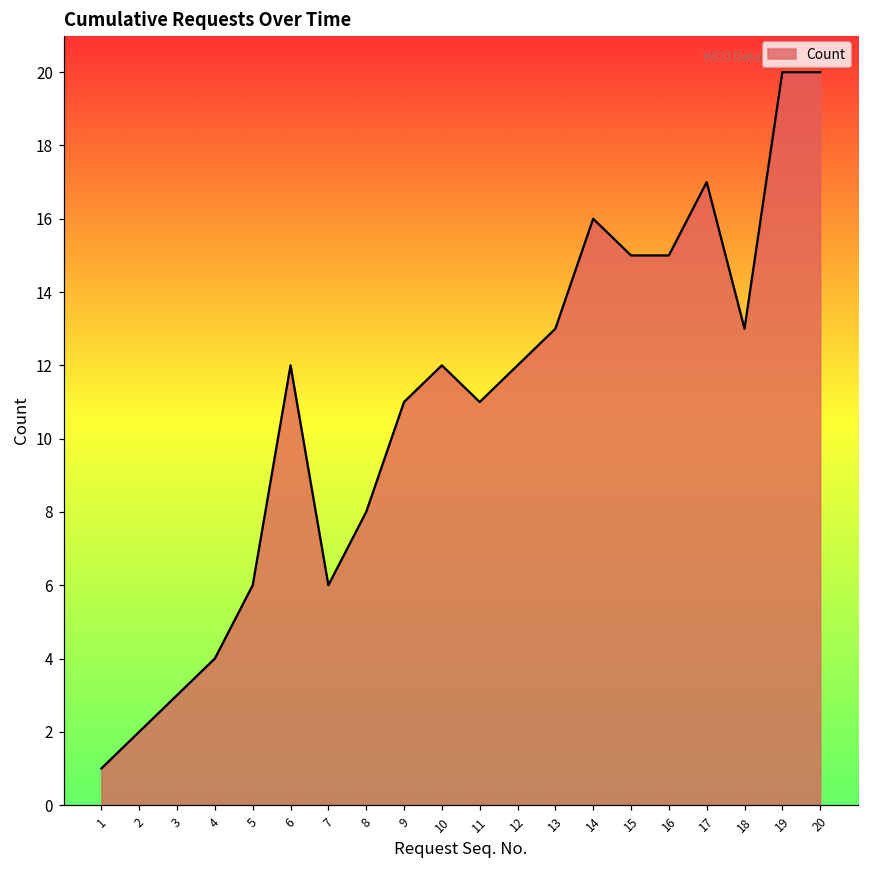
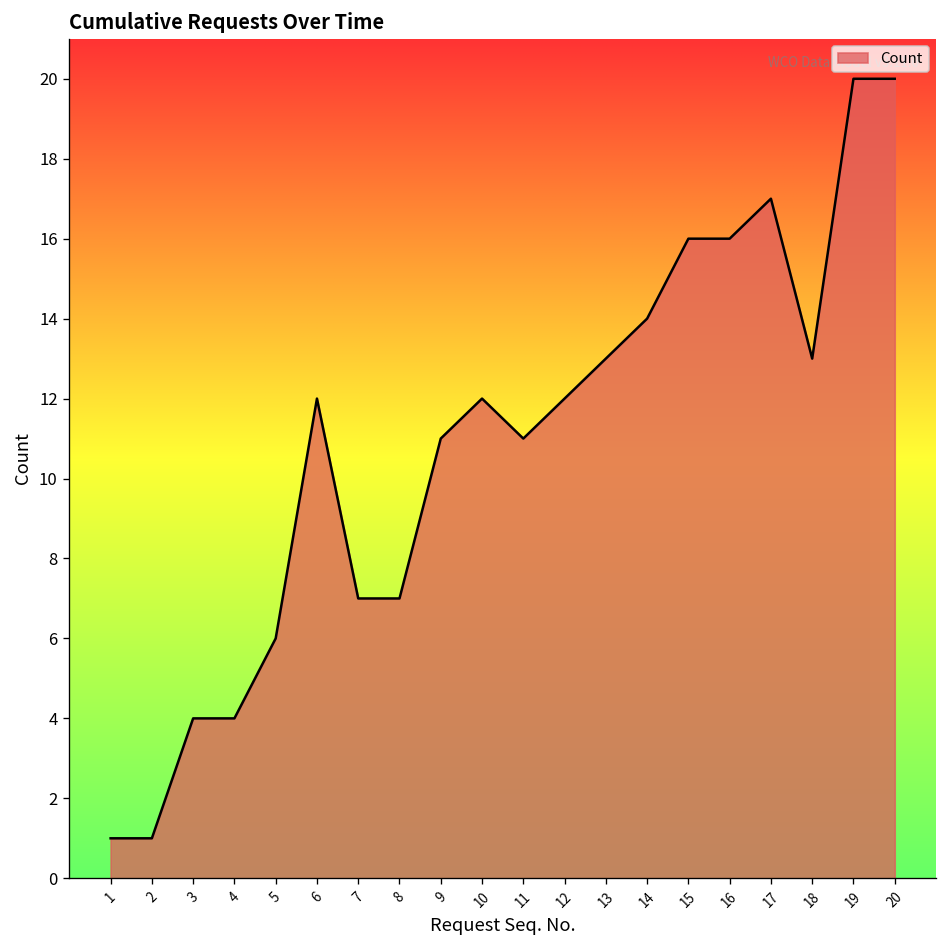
2: 2 -> 1
3: 3 -> 4
7: 6 -> 7
8: 8 -> 7
14: 16 -> 14
15: 15 -> 16
16: 15 -> 16
